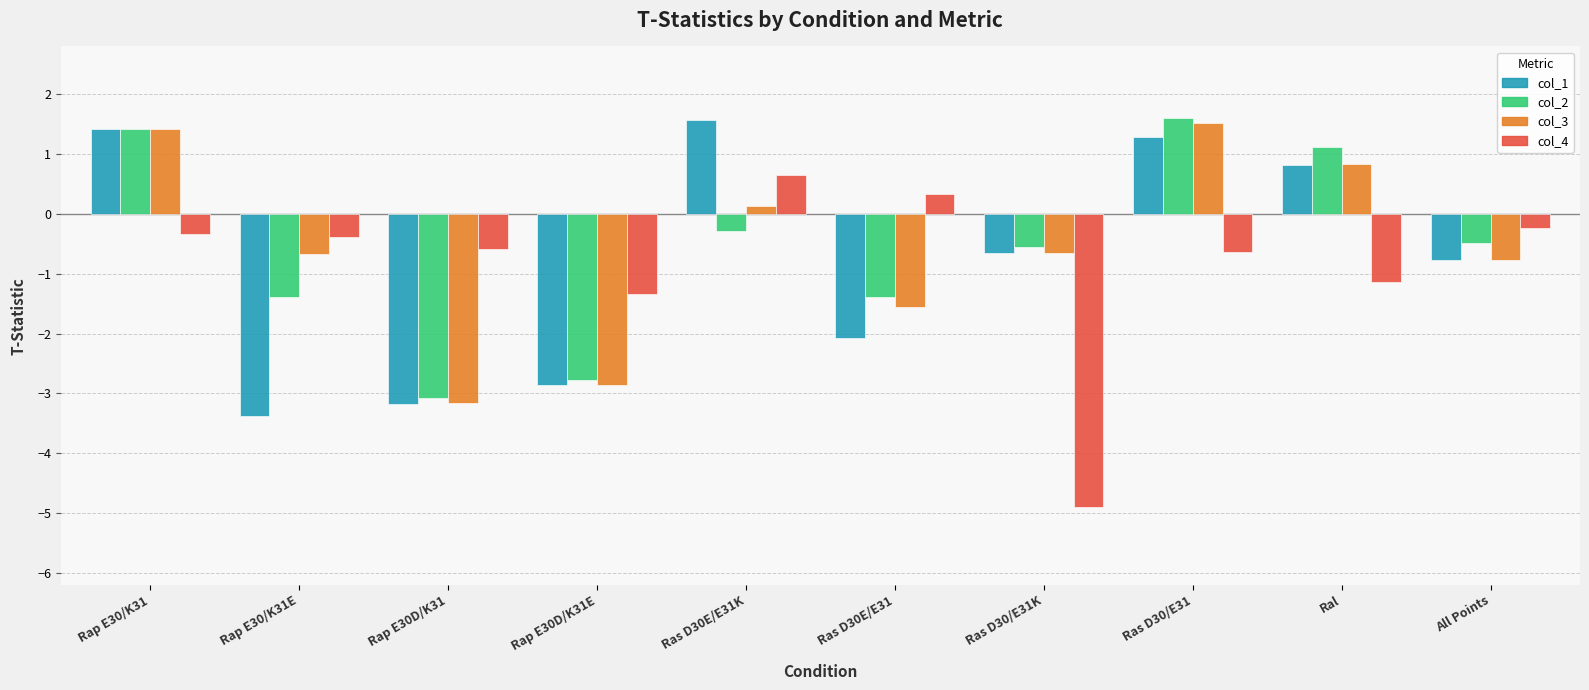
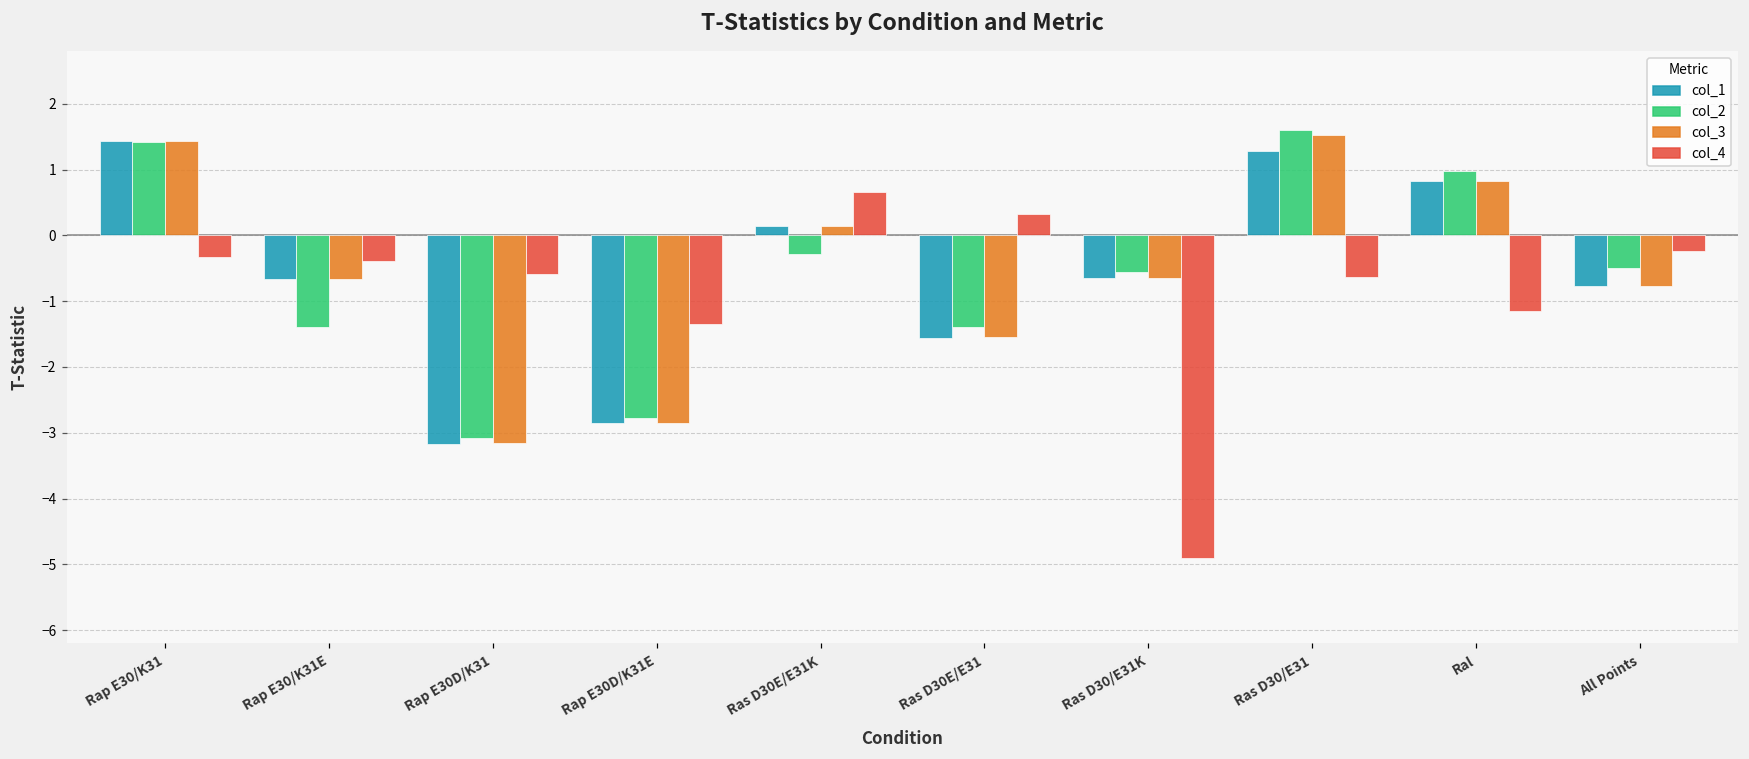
col_1, Rap E30/K31E: -3.4 -> -0.7
col_1, Ras D30E/E31K: 1.6 -> 0.1
col_1, Ras D30E/E31: -2.1 -> -1.6
col_2, Ral: 1.1 -> 1.0
